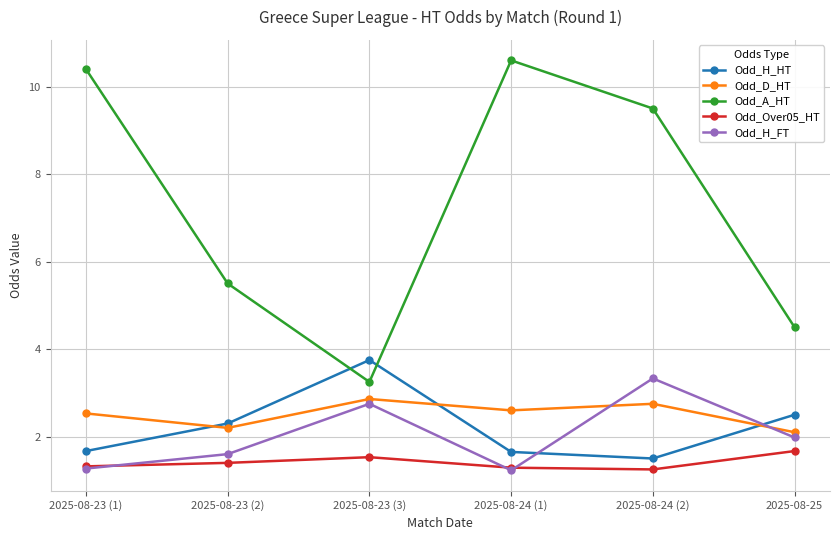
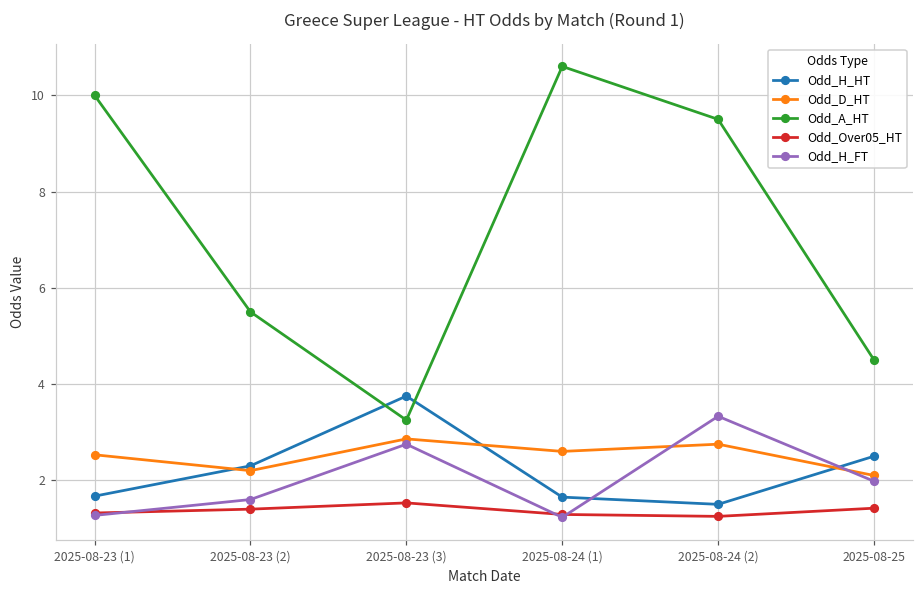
Odd_A_HT, 2025-08-23 (1): 10.4 -> 10.0
Odd_Over05_HT, 2025-08-25: 1.7 -> 1.4
